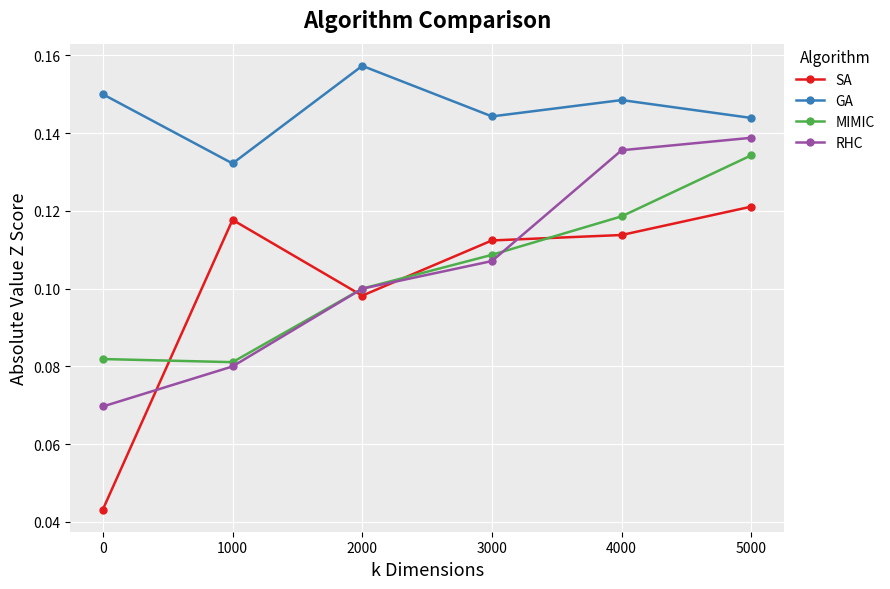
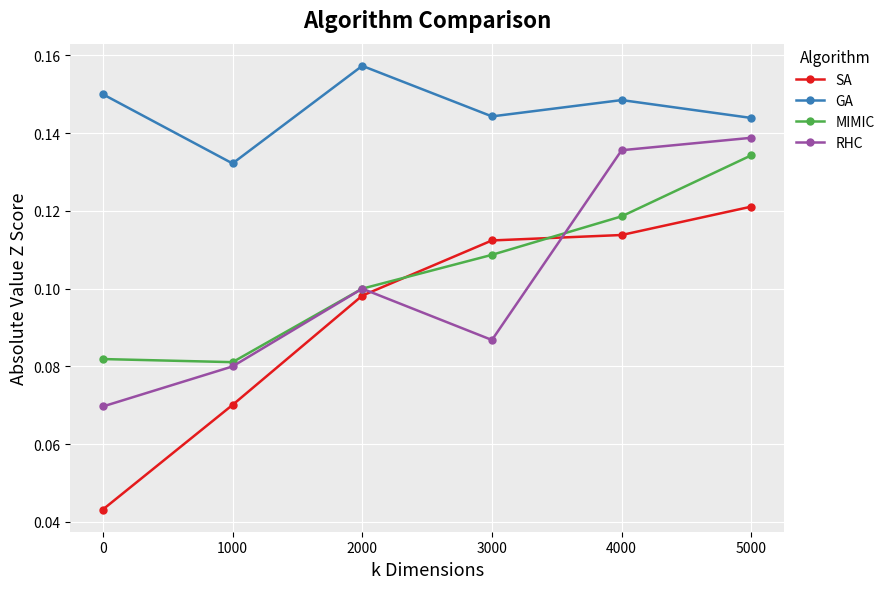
SA, 1000: 0.118 -> 0.070
RHC, 3000: 0.107 -> 0.087
